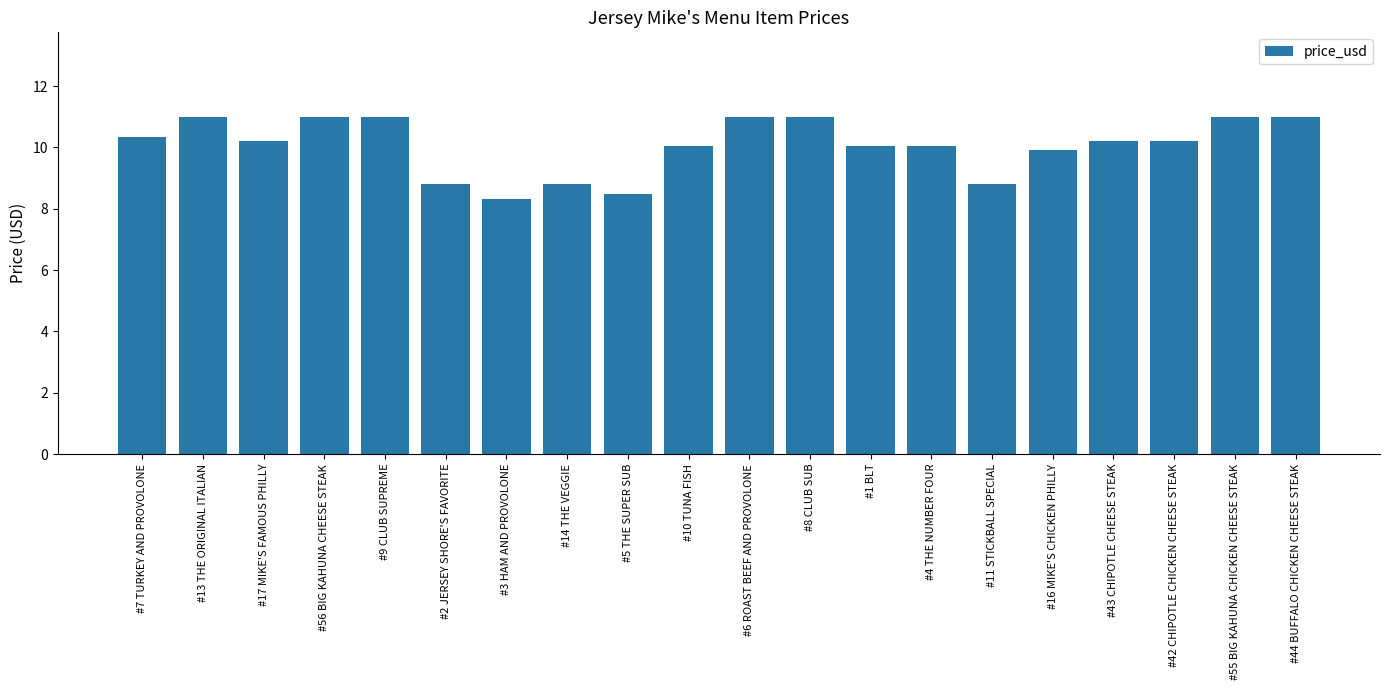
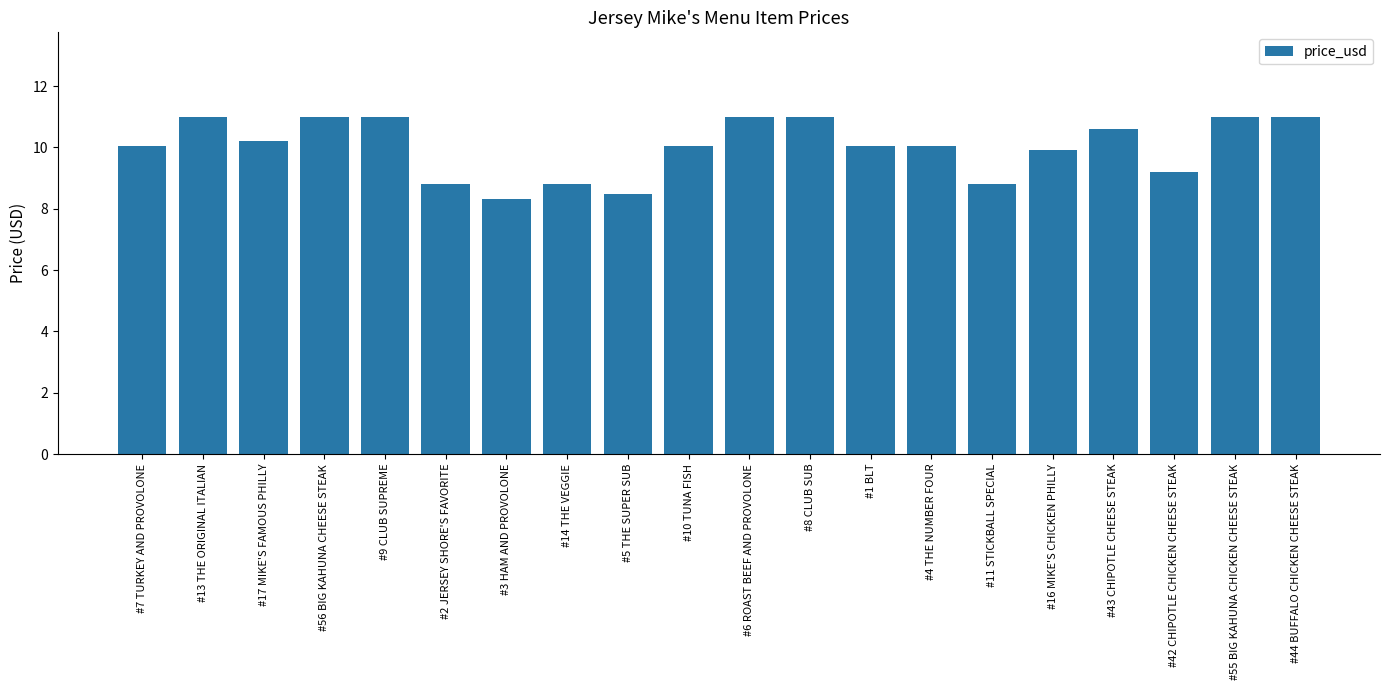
#7 TURKEY AND PROVOLONE: 10.3 -> 10.1
#43 CHIPOTLE CHEESE STEAK: 10.2 -> 10.6
#42 CHIPOTLE CHICKEN CHEESE STEAK: 10.2 -> 9.2
